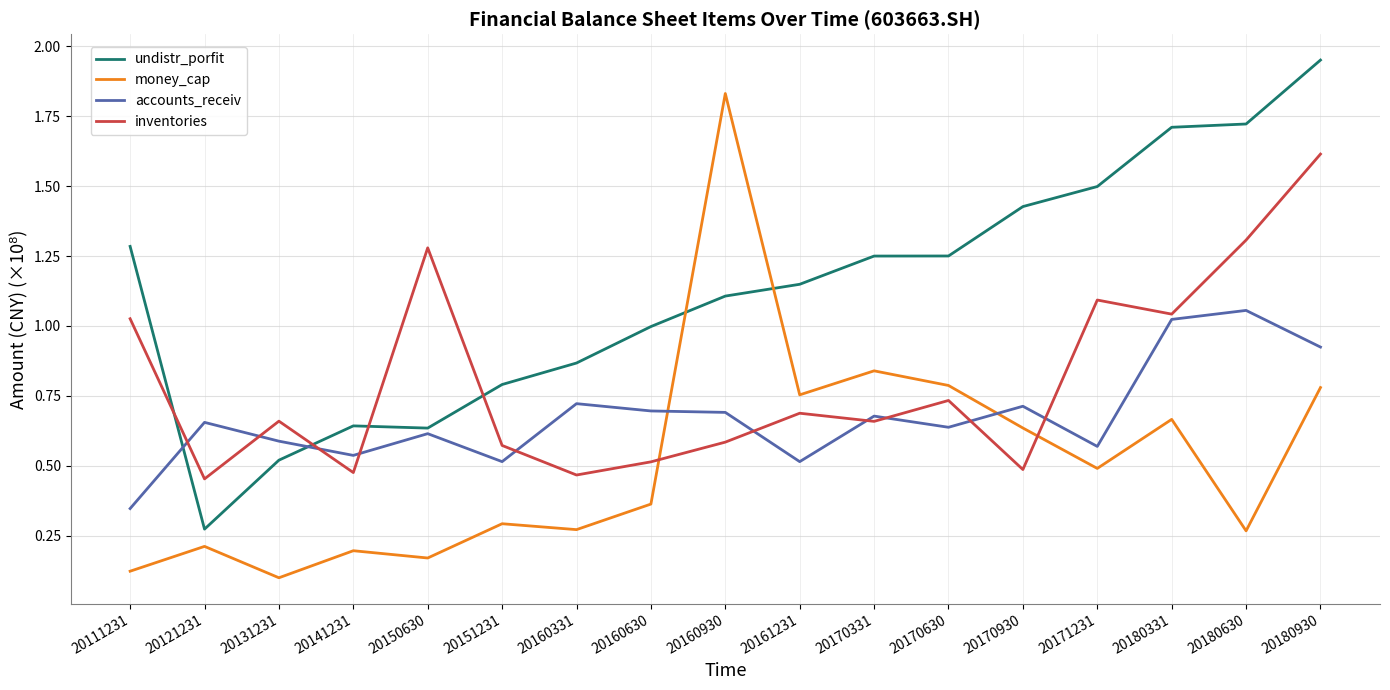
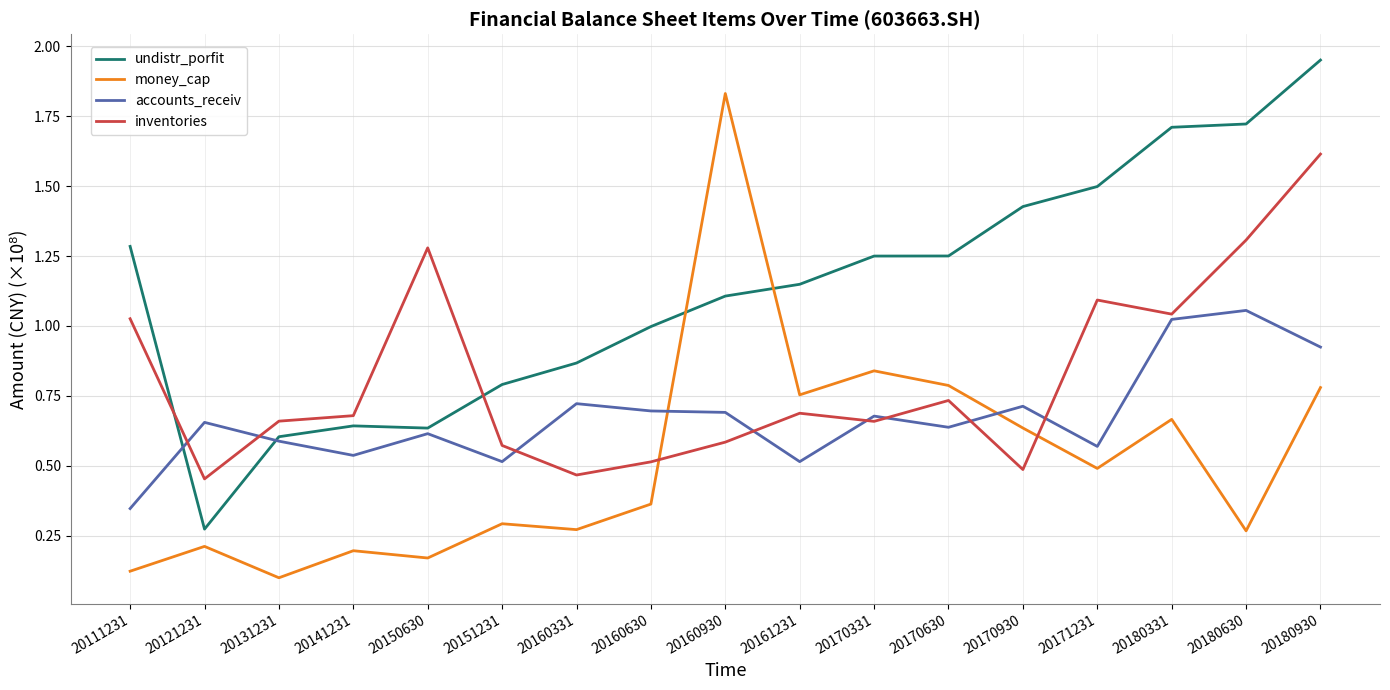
undistr_porfit, 20131231: 0.52 -> 0.60
inventories, 20141231: 0.48 -> 0.68
